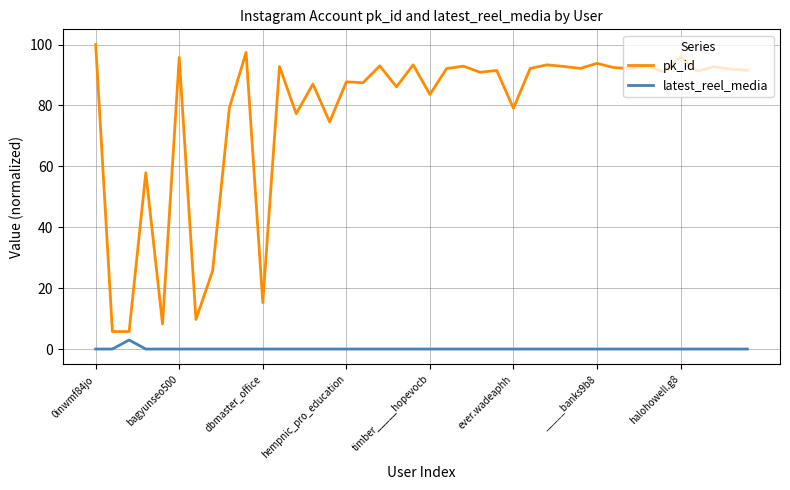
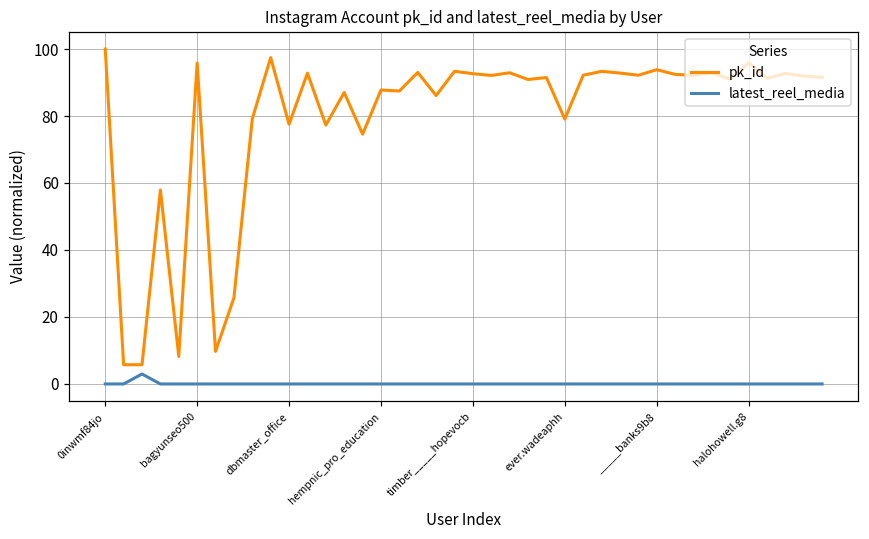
pk_id, dbmaster_office: 15 -> 78
pk_id, timber_____hopevocb: 84 -> 93
